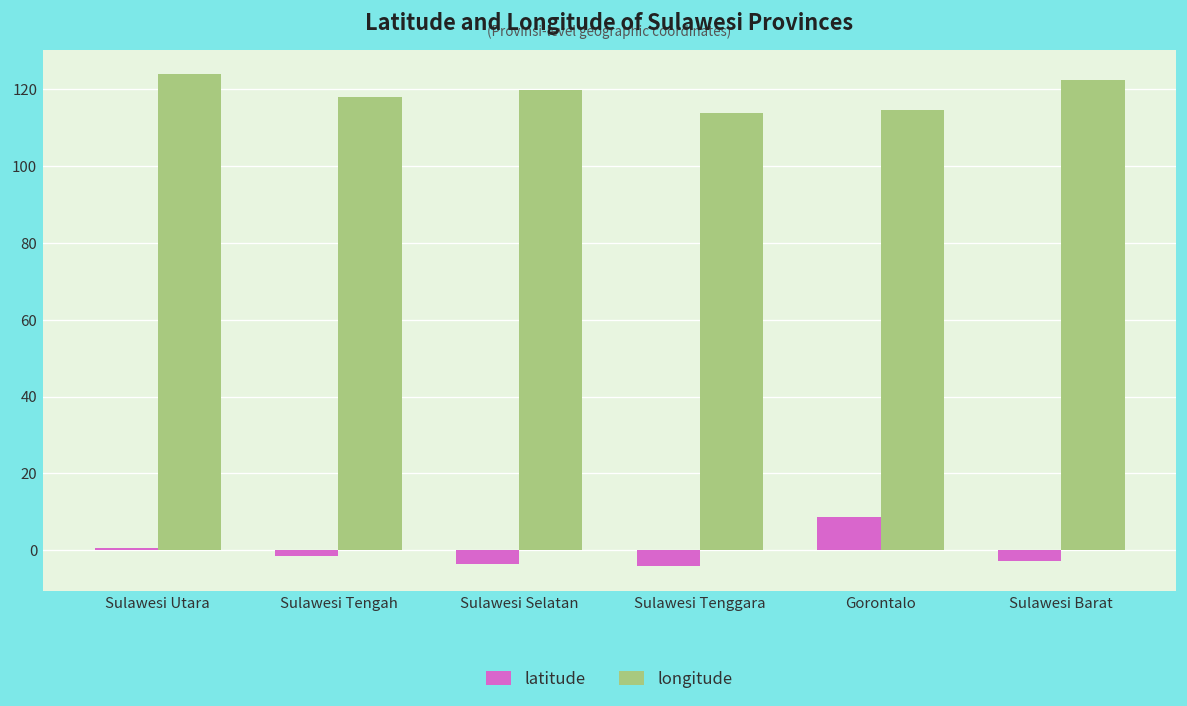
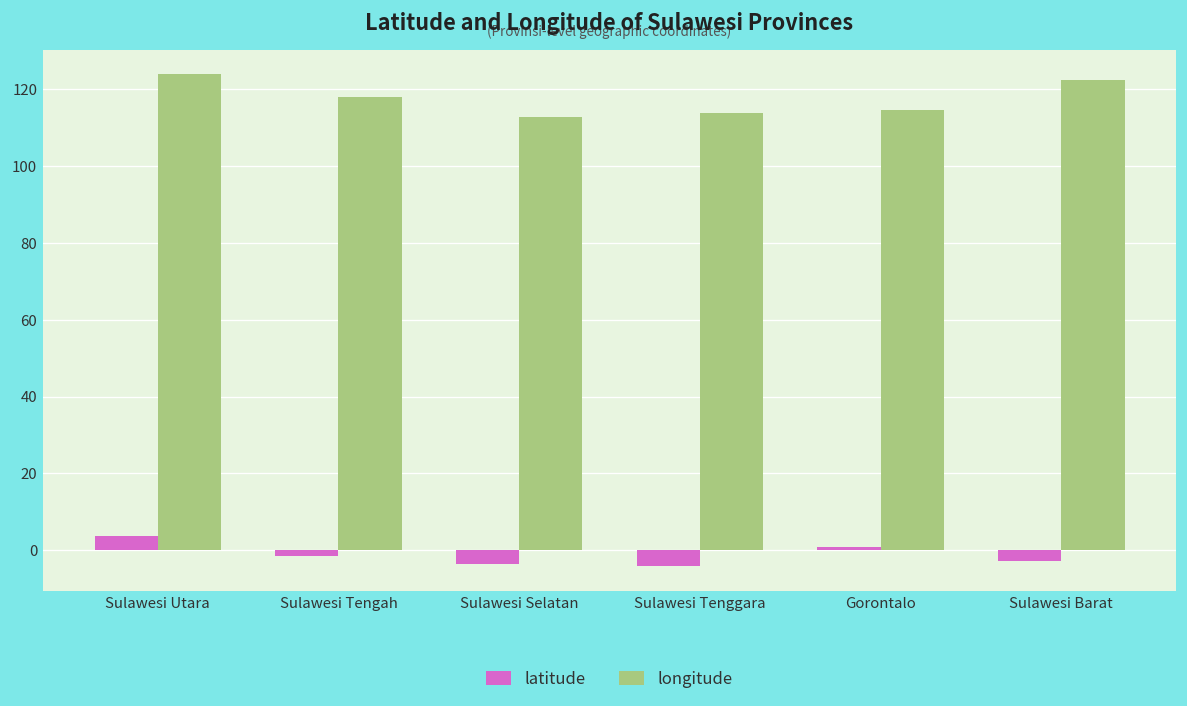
latitude, Sulawesi Utara: 1 -> 4
longitude, Sulawesi Selatan: 120 -> 113
latitude, Gorontalo: 9 -> 1
